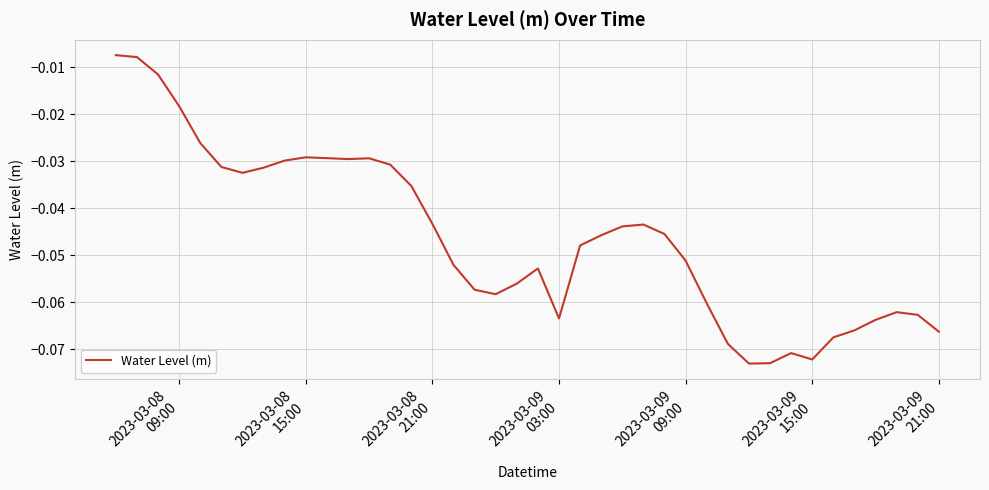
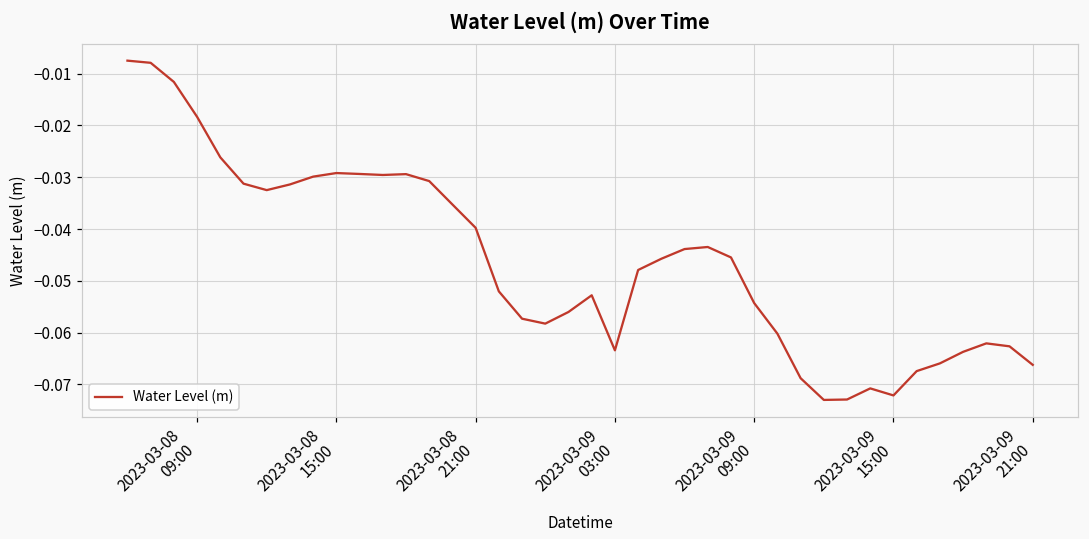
2023-03-08 21:00: -0.043 -> -0.040
2023-03-09 09:00: -0.051 -> -0.054
